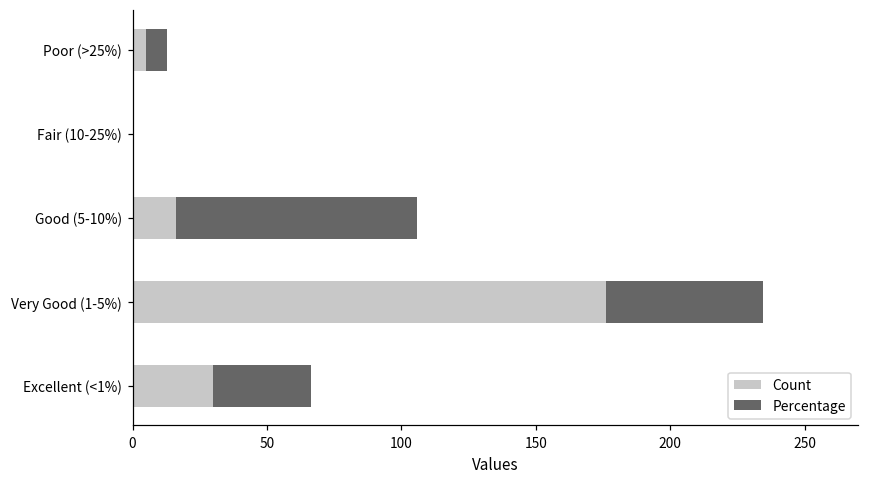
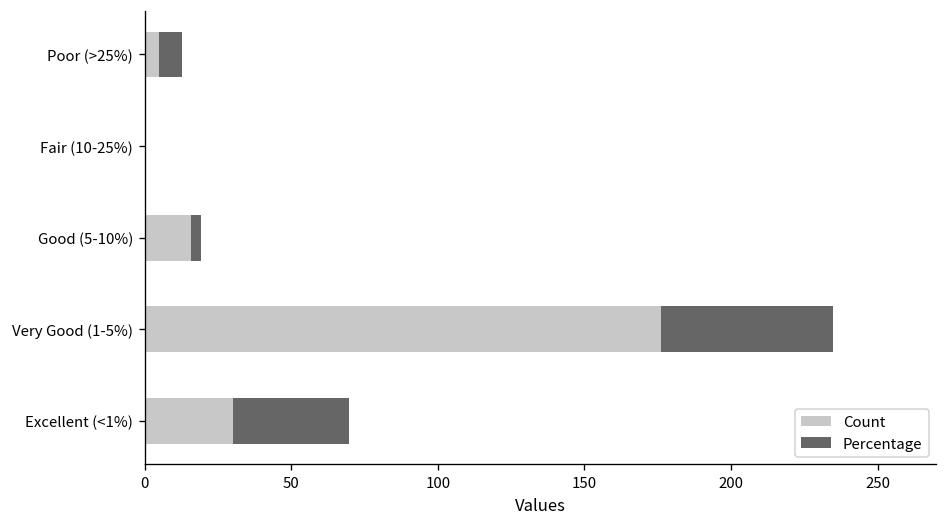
Percentage, Good (5-10%): 90 -> 3
Percentage, Excellent (<1%): 36 -> 40
